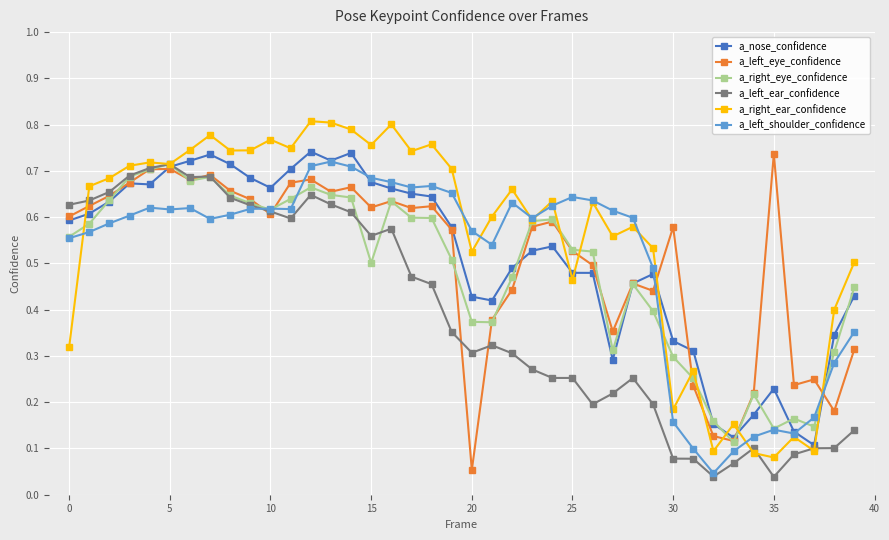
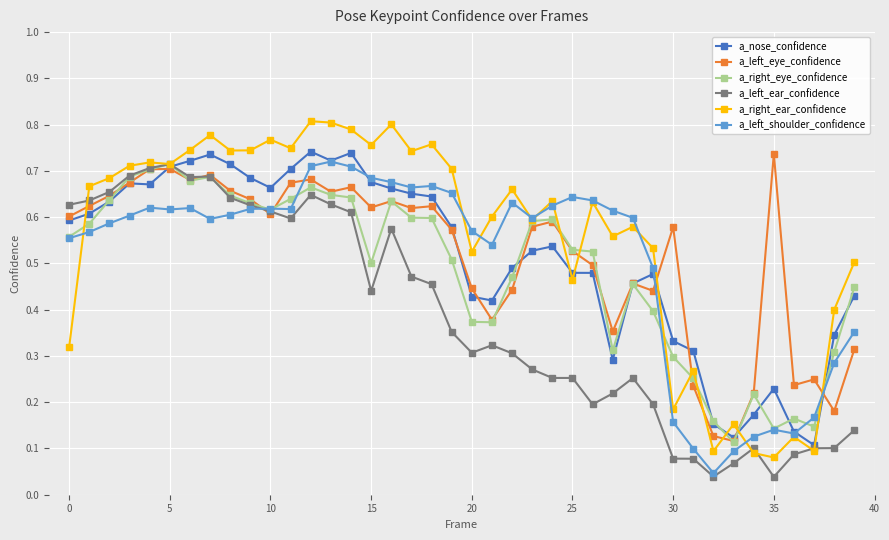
a_left_ear_confidence, 15: 0.56 -> 0.44
a_left_eye_confidence, 20: 0.05 -> 0.45
